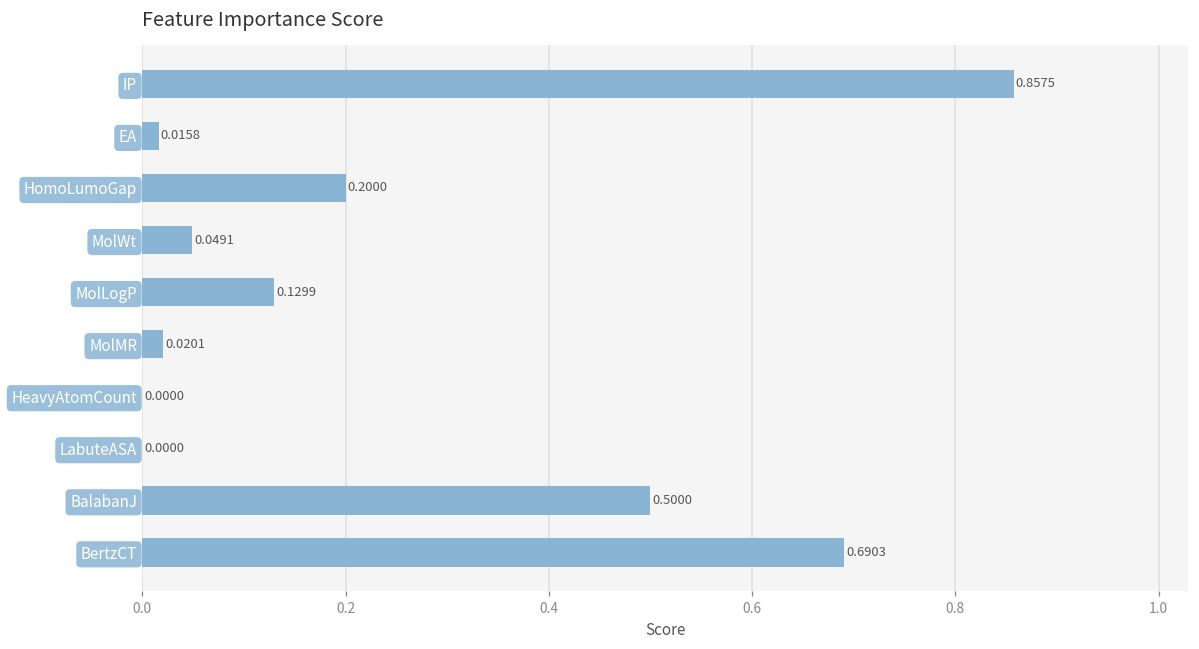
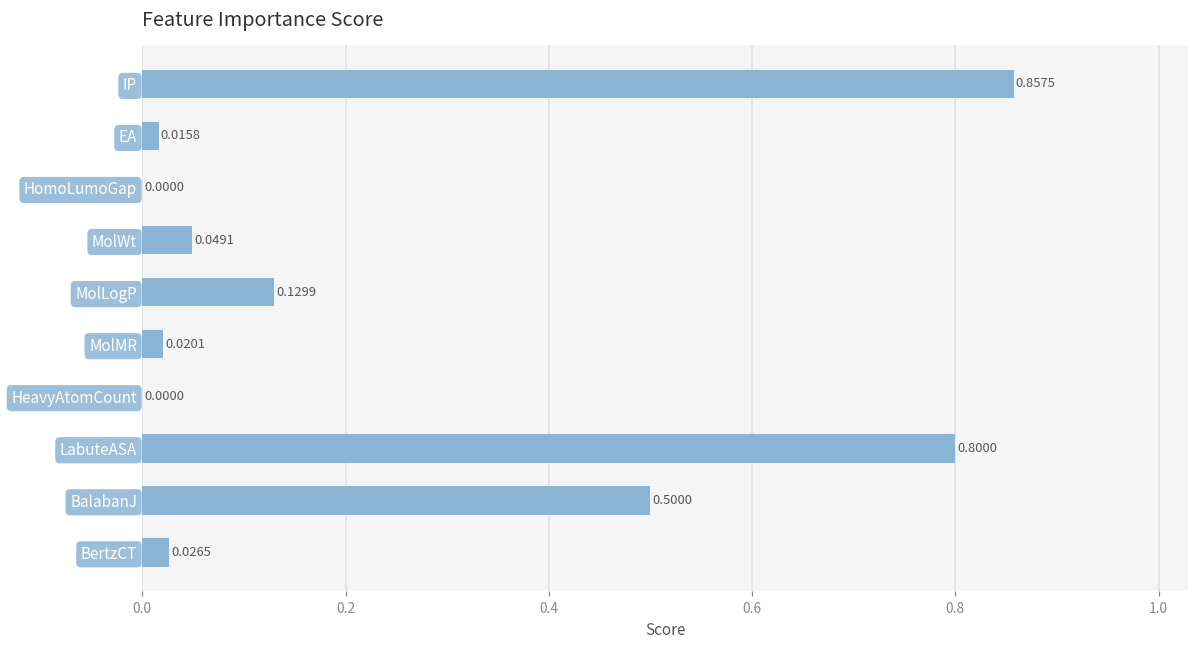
HomoLumoGap: 0.2000 -> 0.0000
LabuteASA: 0.0000 -> 0.8000
BertzCT: 0.6903 -> 0.0265
